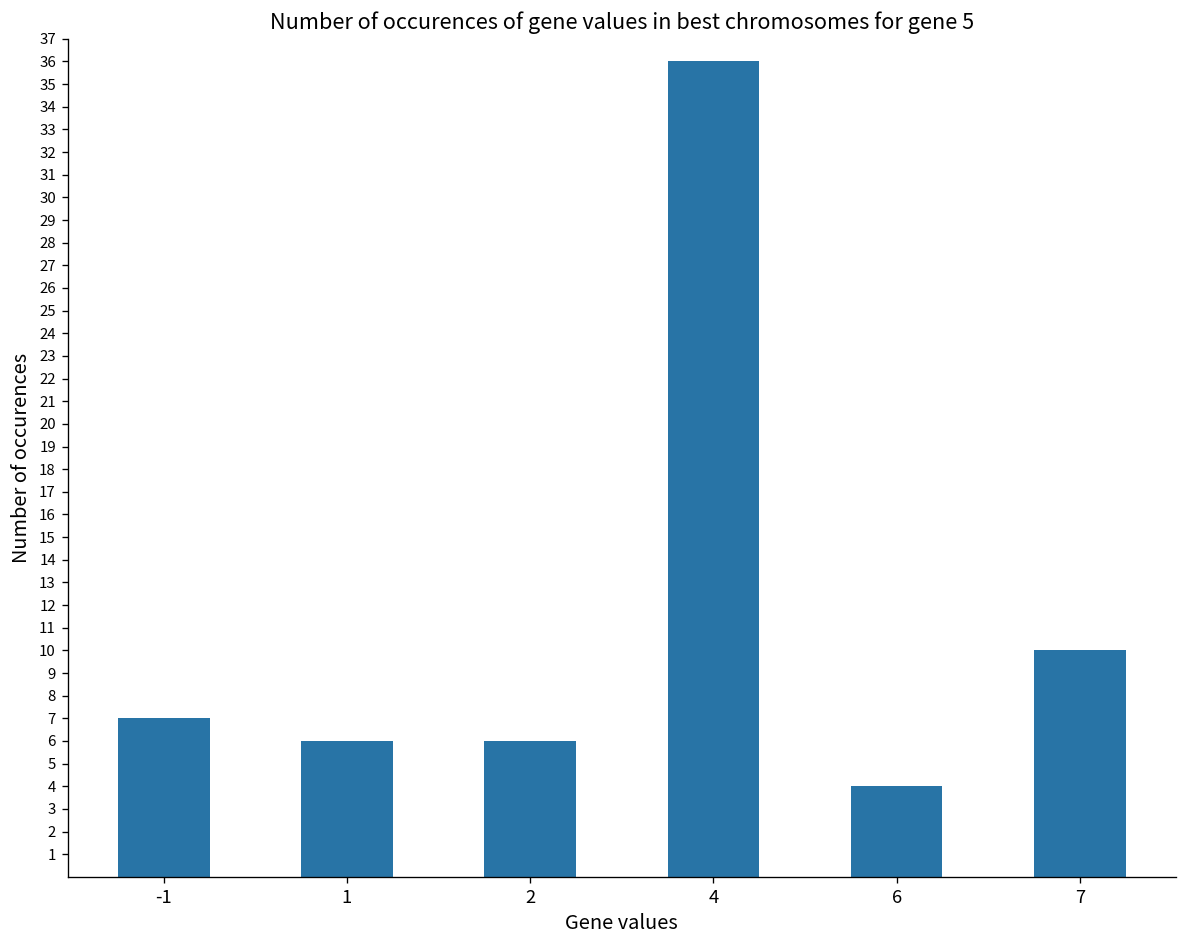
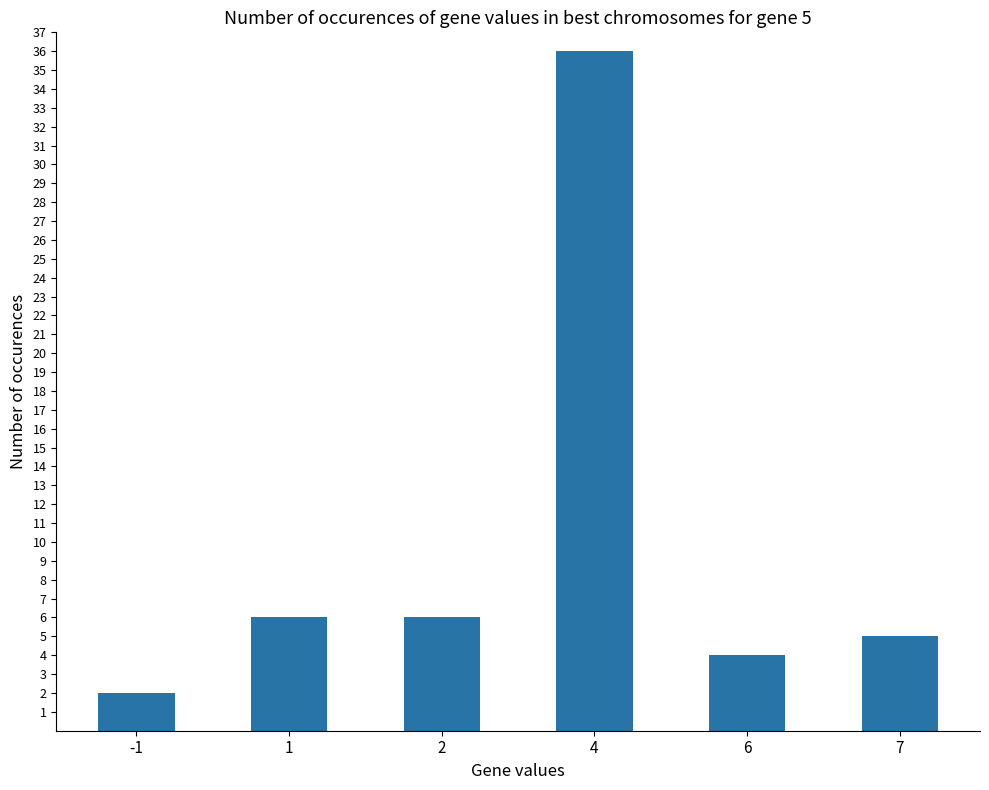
-1: 7 -> 2
7: 10 -> 5
